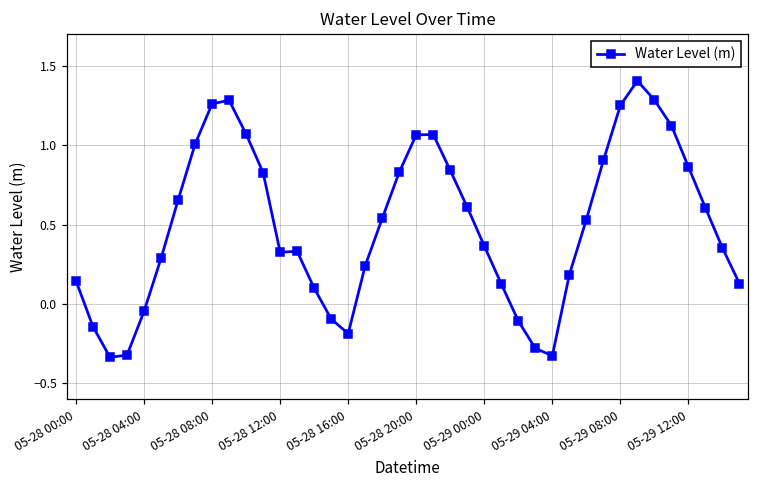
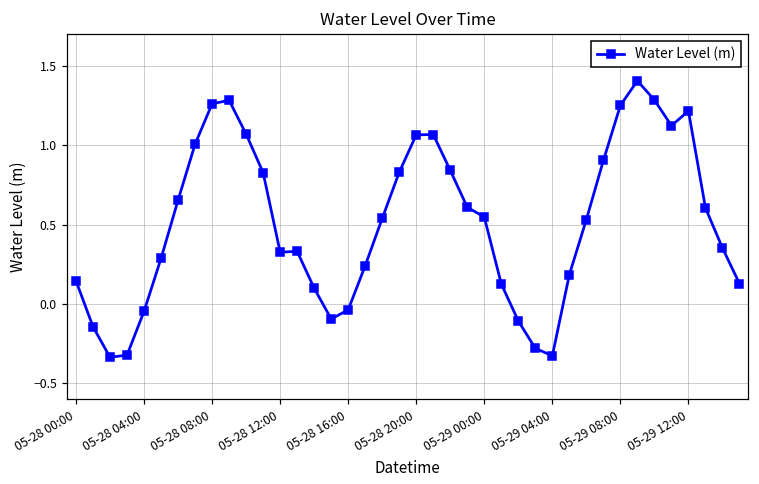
05-28 16:00: -0.19 -> -0.04
05-29 00:00: 0.36 -> 0.55
05-29 12:00: 0.86 -> 1.22
